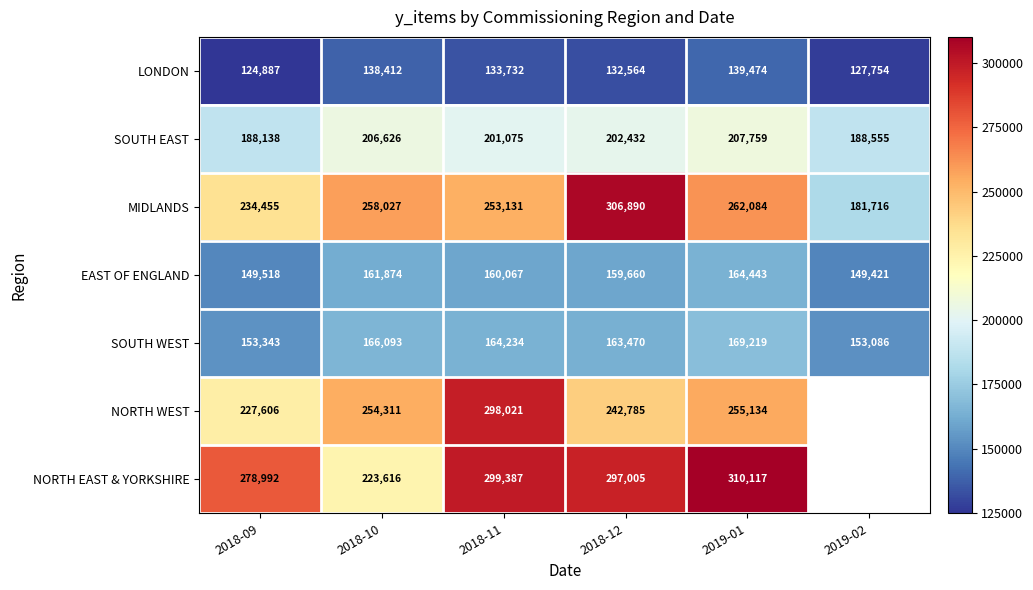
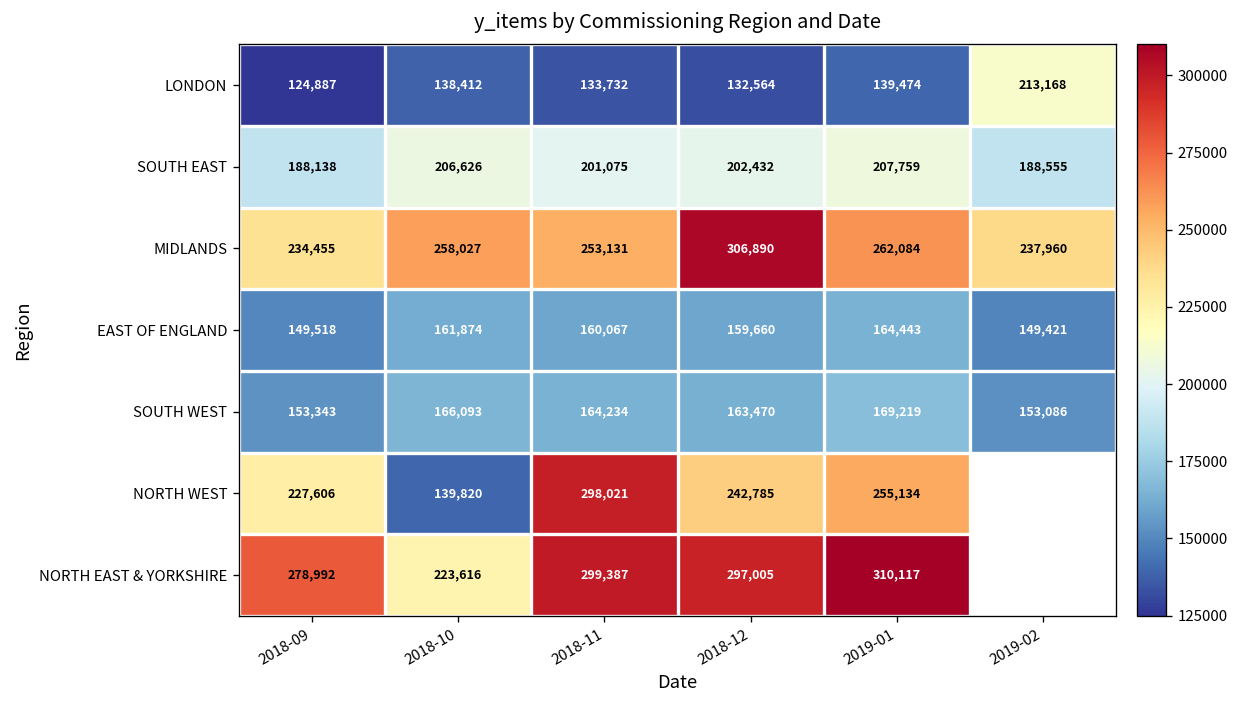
LONDON, 2019-02: 127,754 -> 213,168
MIDLANDS, 2019-02: 181,716 -> 237,960
NORTH WEST, 2018-10: 254,311 -> 139,820
